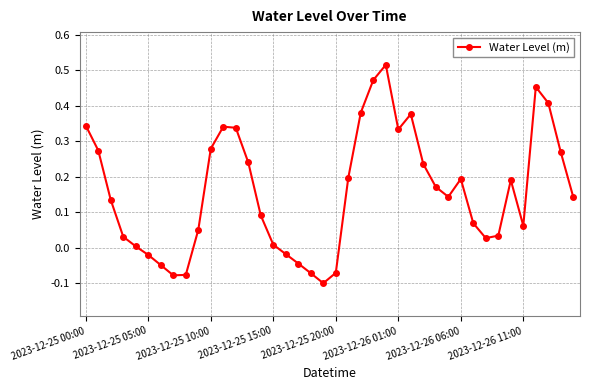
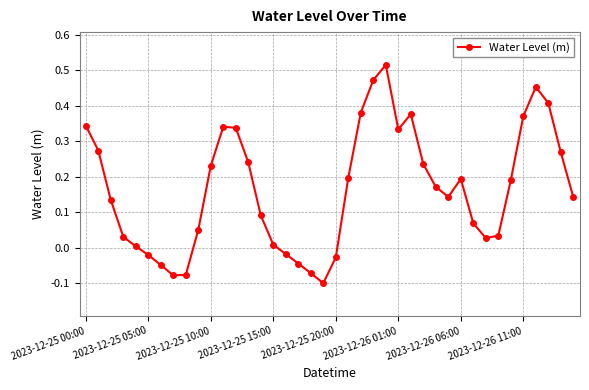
2023-12-25 10:00: 0.28 -> 0.23
2023-12-25 20:00: -0.07 -> -0.03
2023-12-26 11:00: 0.06 -> 0.37
